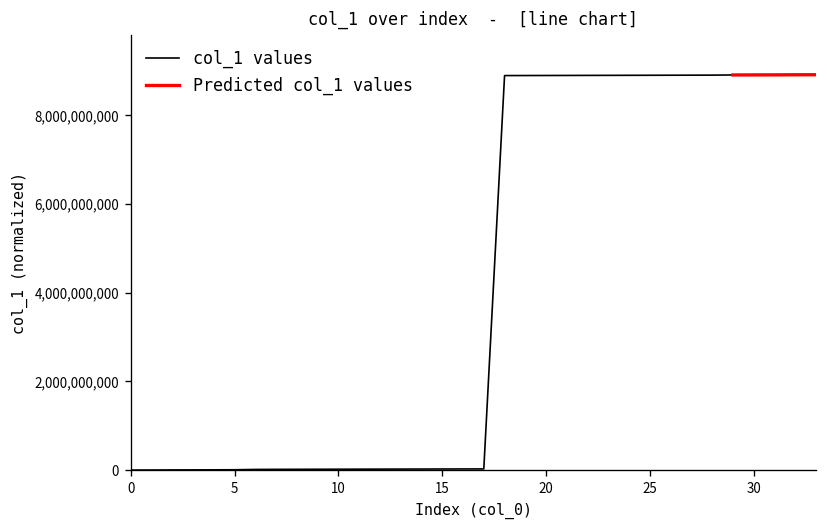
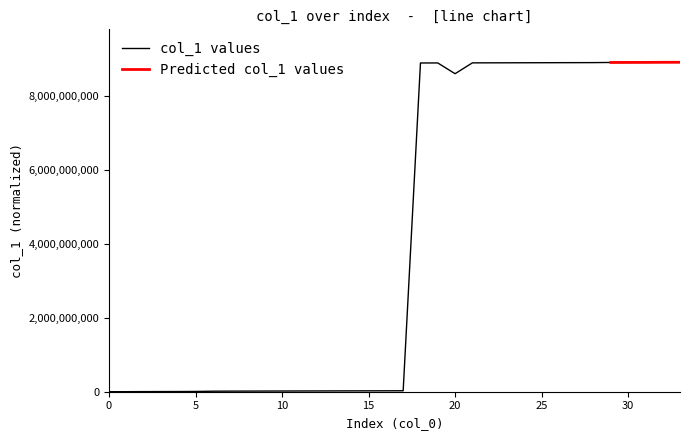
col_1 values, 20: 8,900,000,000 -> 8,600,000,000
